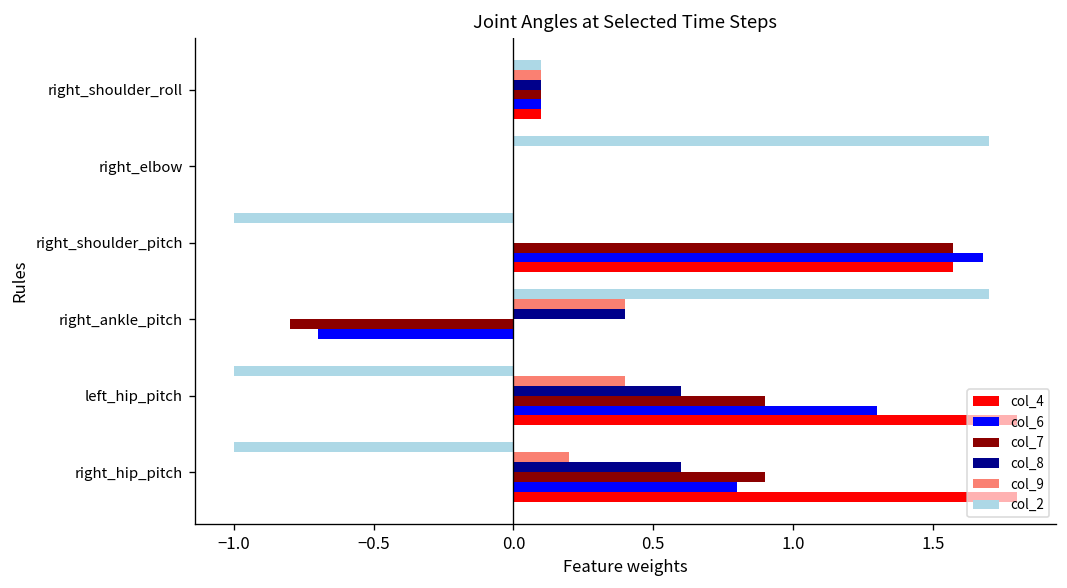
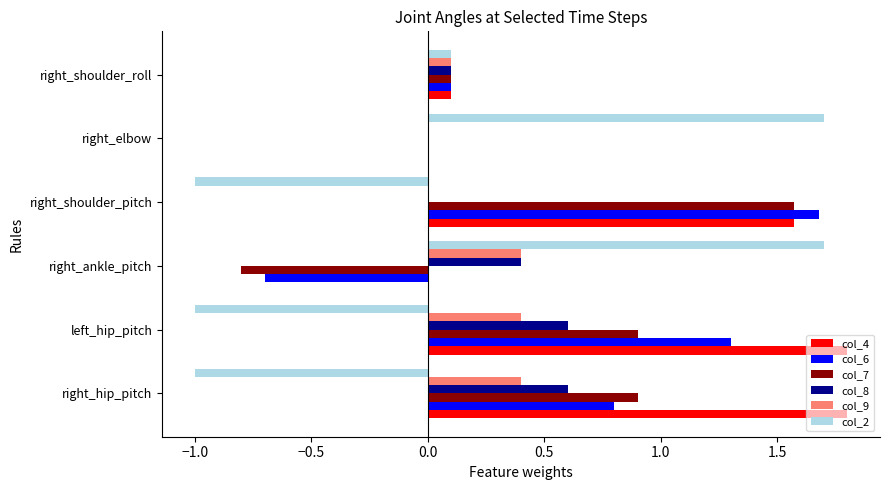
col_9, right_hip_pitch: 0.2 -> 0.4
